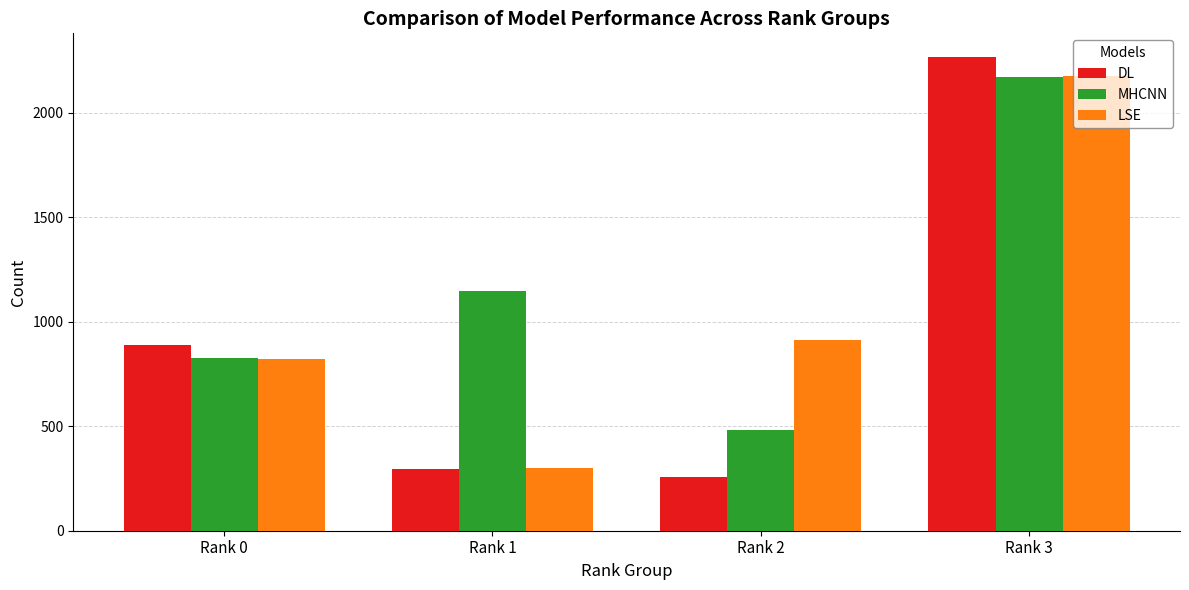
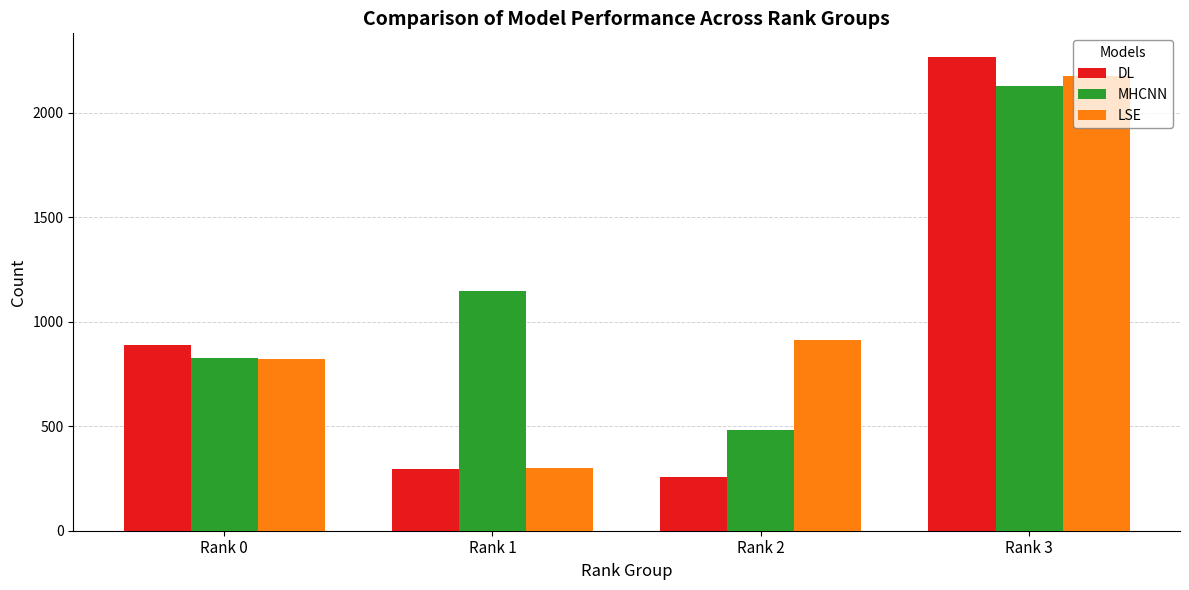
MHCNN, Rank 3: 2170 -> 2130
